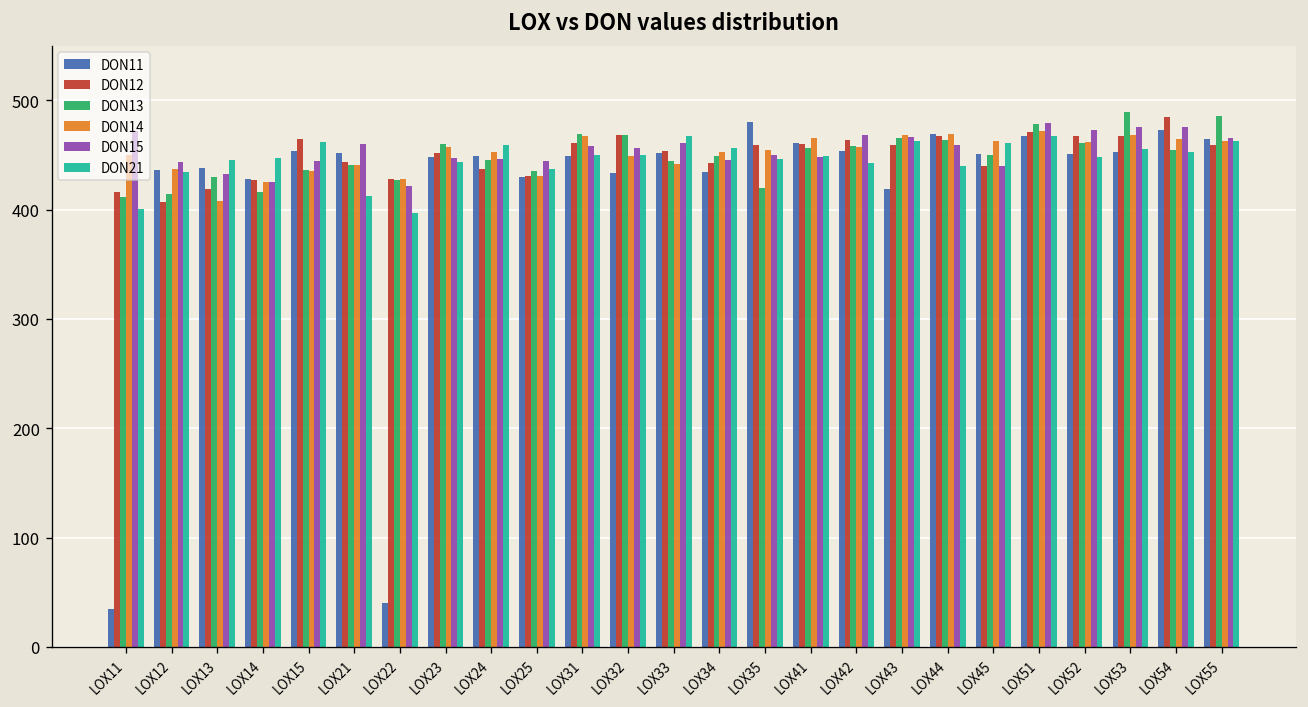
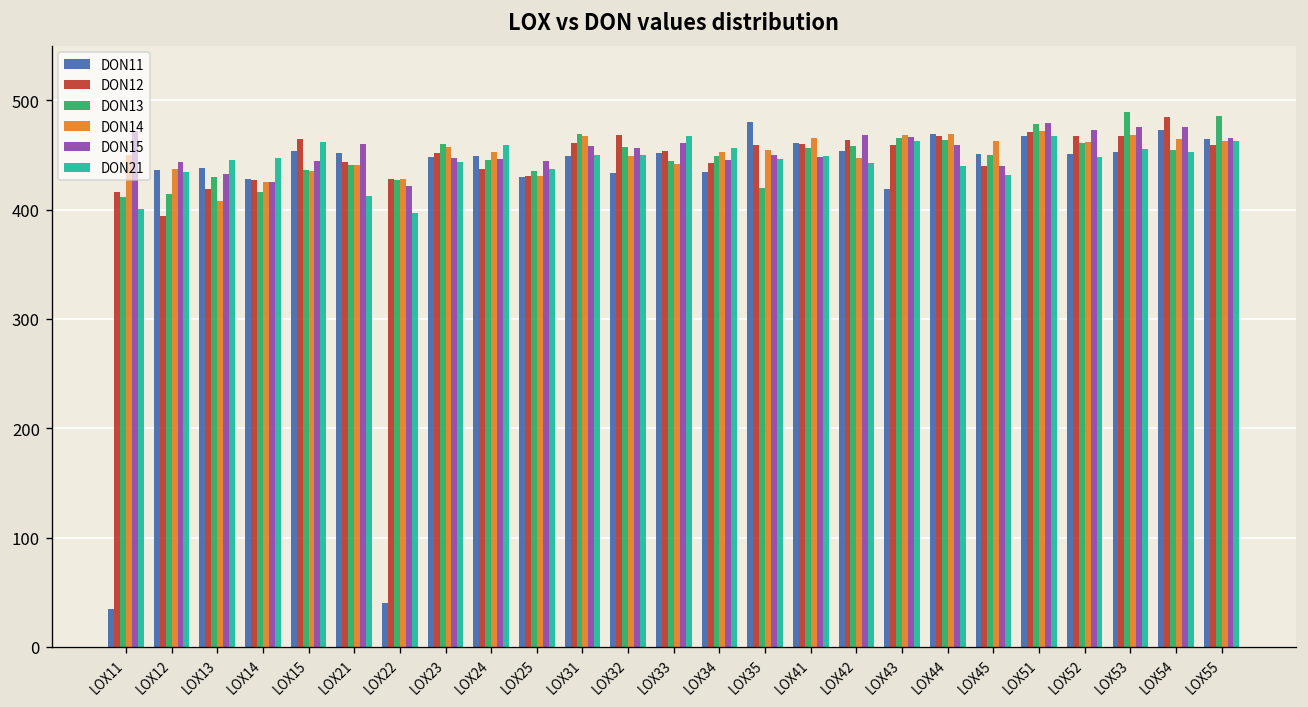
DON12, LOX12: 410 -> 390
DON13, LOX32: 470 -> 460
DON14, LOX42: 460 -> 450
DON21, LOX45: 460 -> 430
